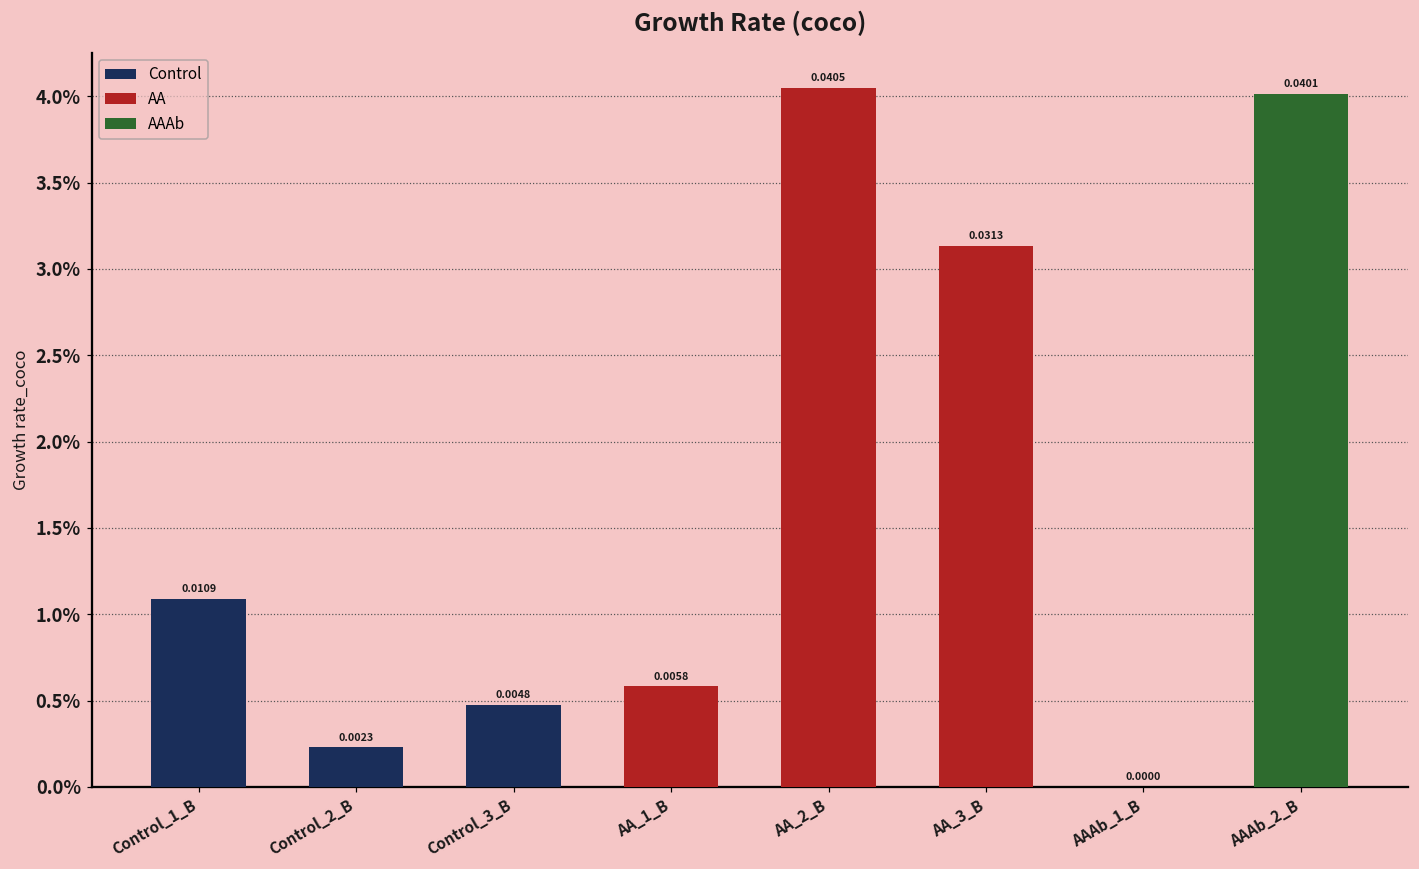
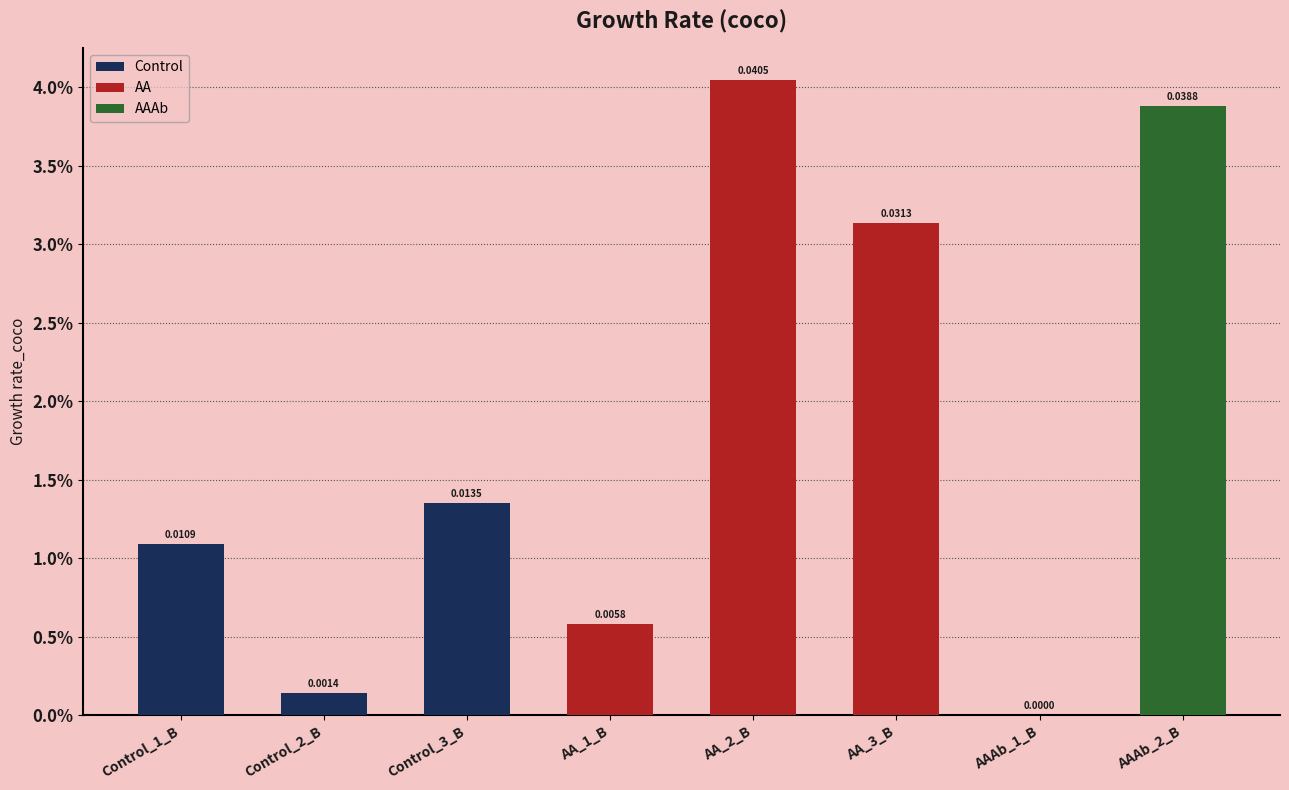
Control_2_B: 0.0023 -> 0.0014
Control_3_B: 0.0048 -> 0.0135
AAAb_2_B: 0.0401 -> 0.0388
